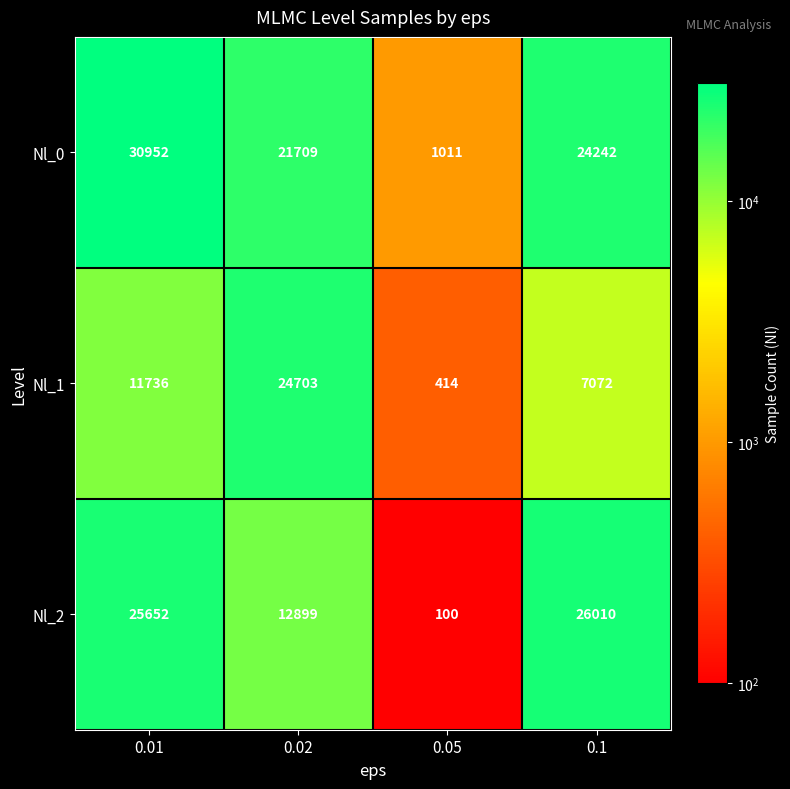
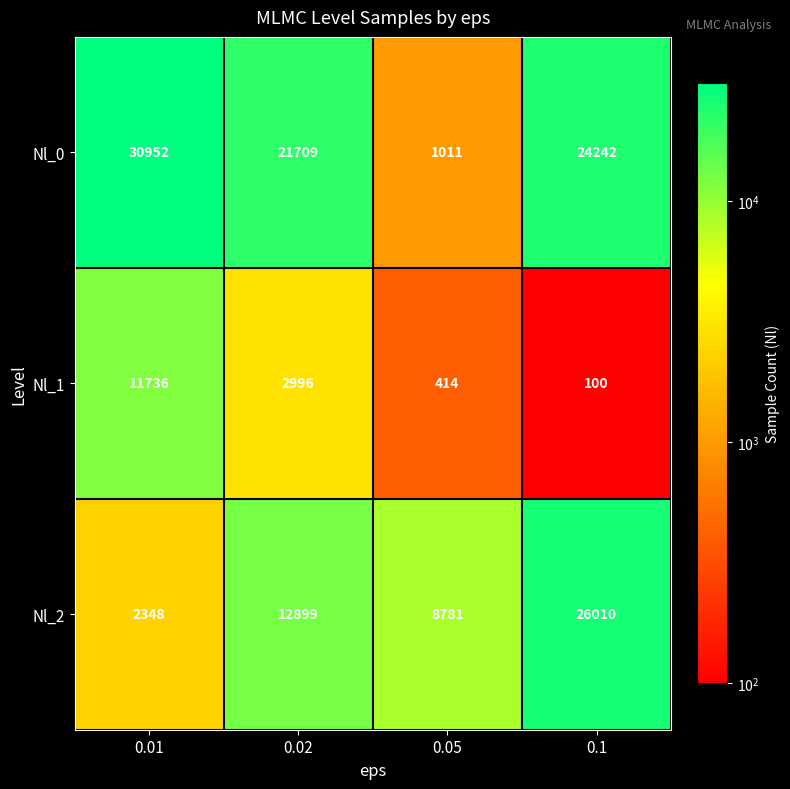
Nl_1, 0.02: 24703 -> 2996
Nl_1, 0.1: 7072 -> 100
Nl_2, 0.01: 25652 -> 2348
Nl_2, 0.05: 100 -> 8781
